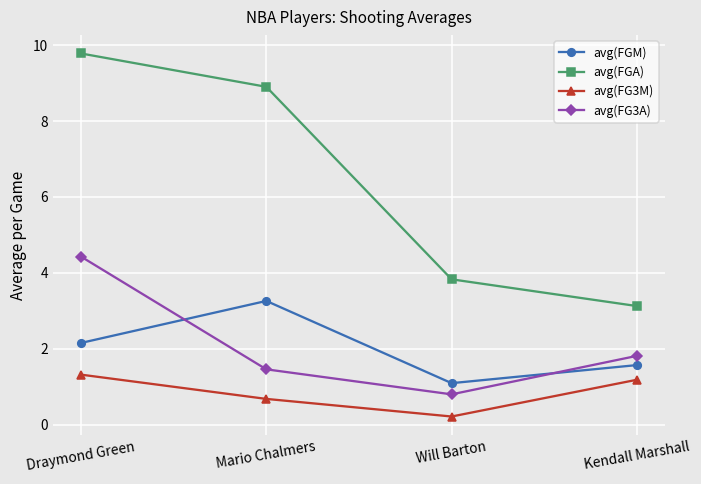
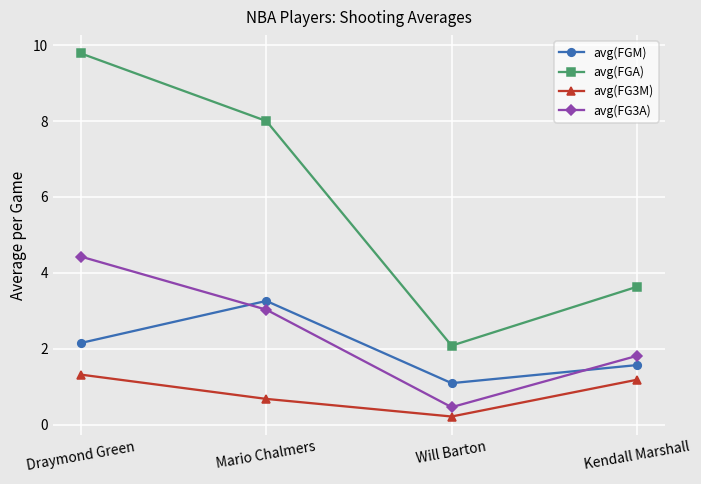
avg(FGA), Mario Chalmers: 8.9 -> 8.0
avg(FG3A), Mario Chalmers: 1.5 -> 3.0
avg(FGA), Will Barton: 3.8 -> 2.1
avg(FG3A), Will Barton: 0.8 -> 0.5
avg(FGA), Kendall Marshall: 3.1 -> 3.6
